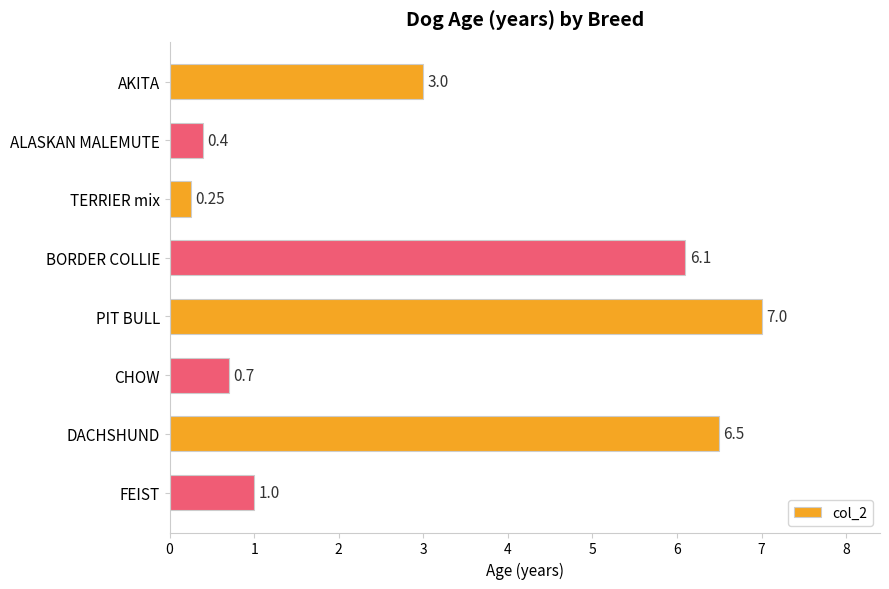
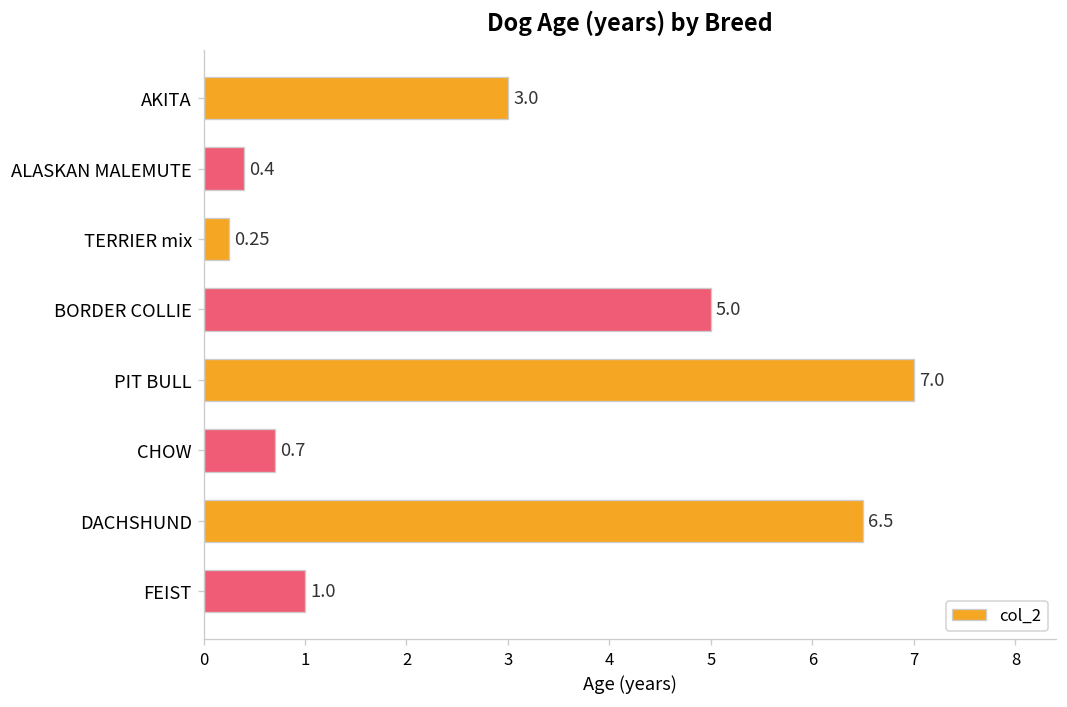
BORDER COLLIE: 6.1 -> 5.0
